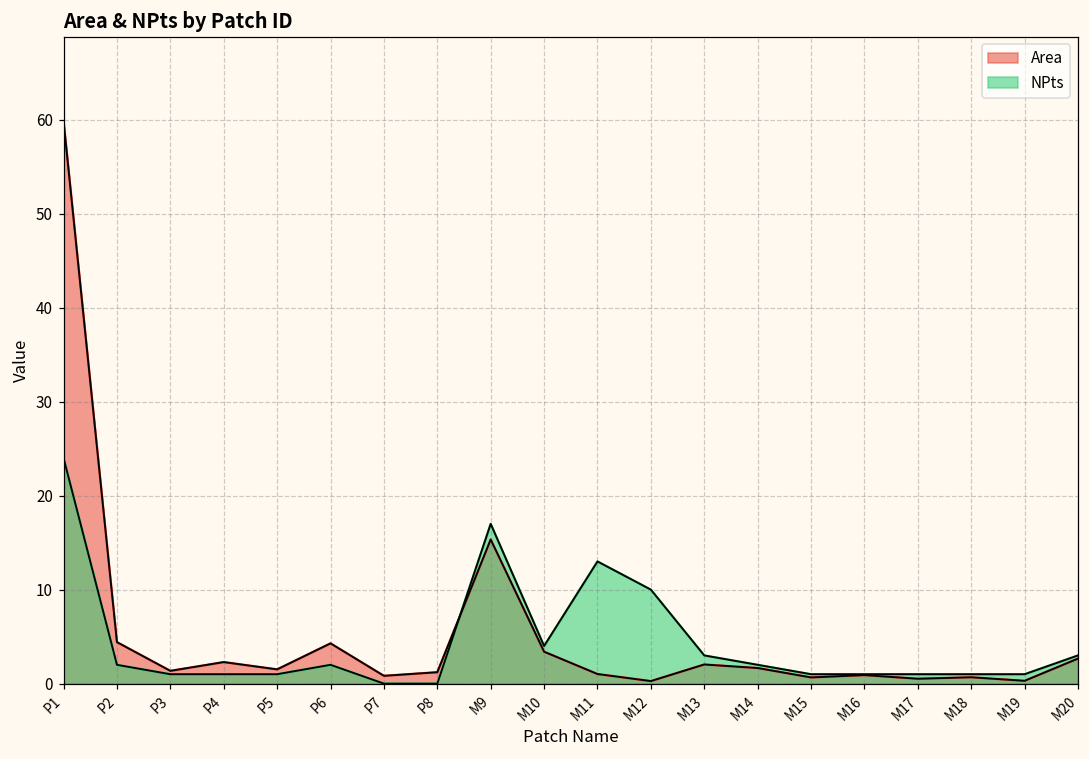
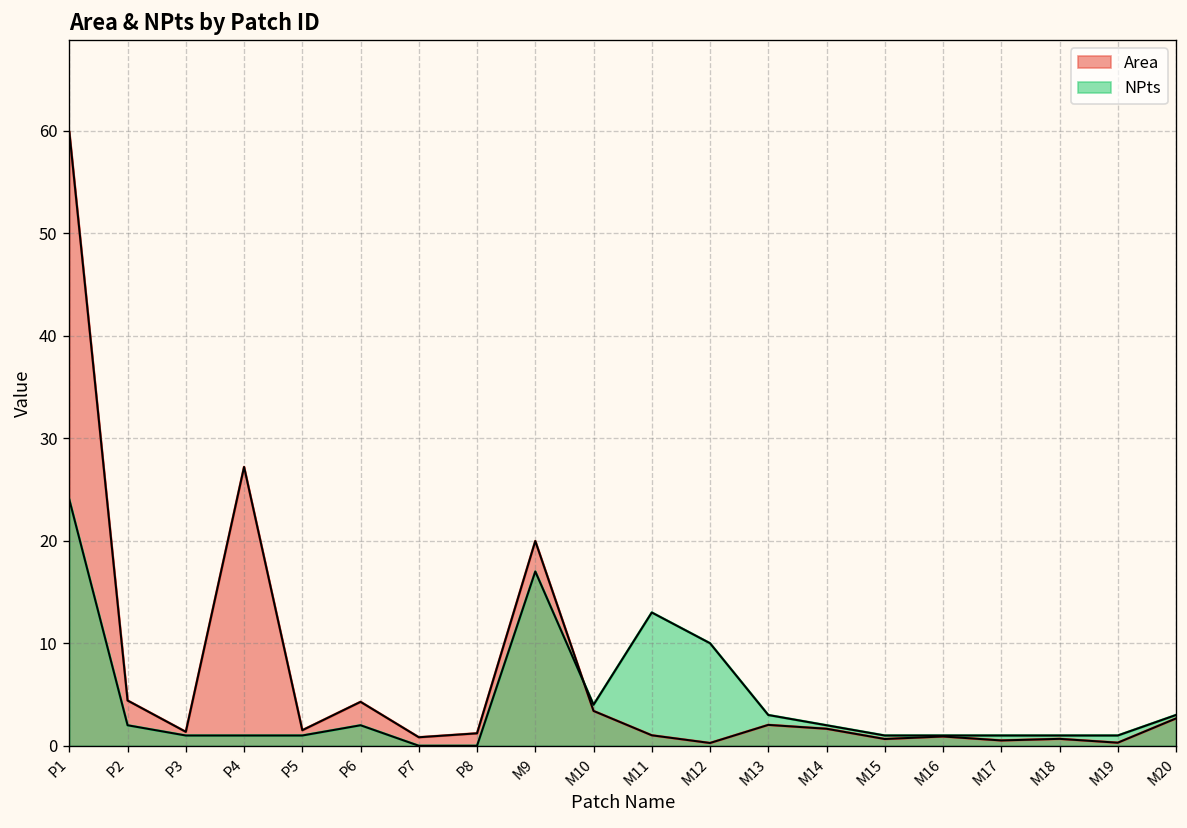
Area, P4: 2 -> 27
Area, M9: 15 -> 20
